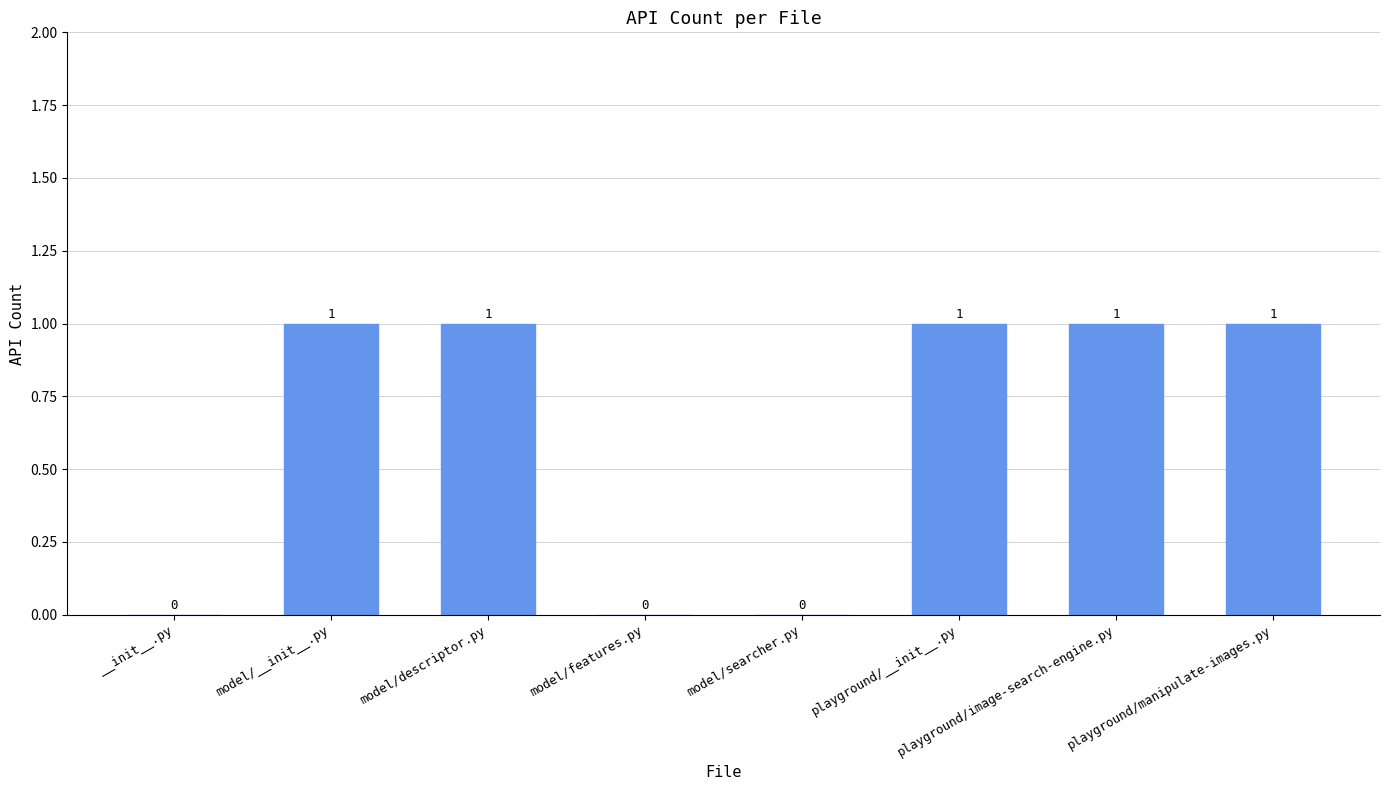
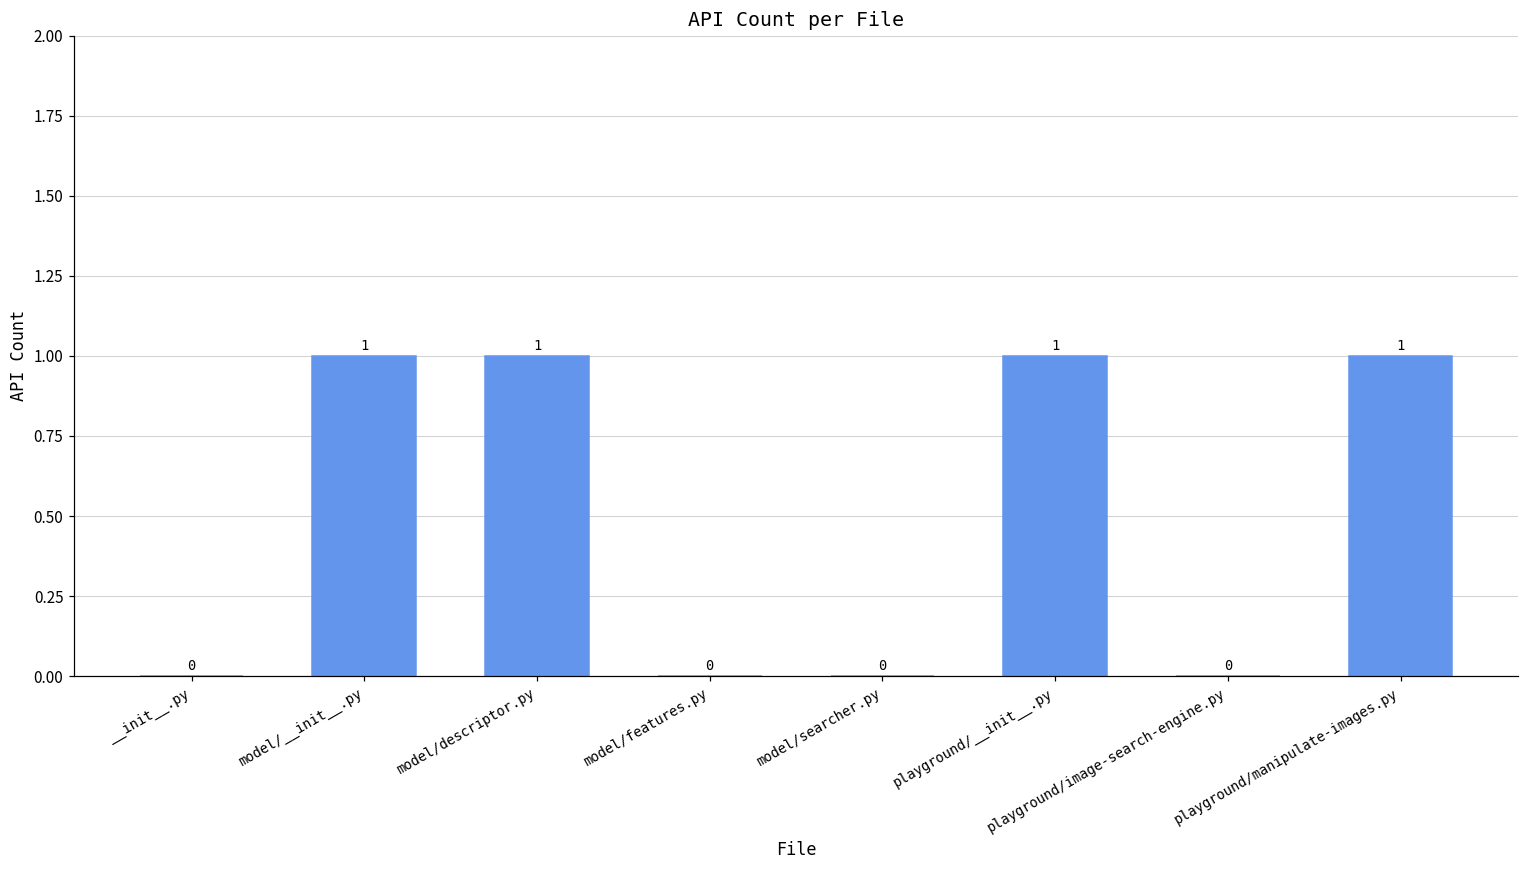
playground/image-search-engine.py: 1 -> 0
